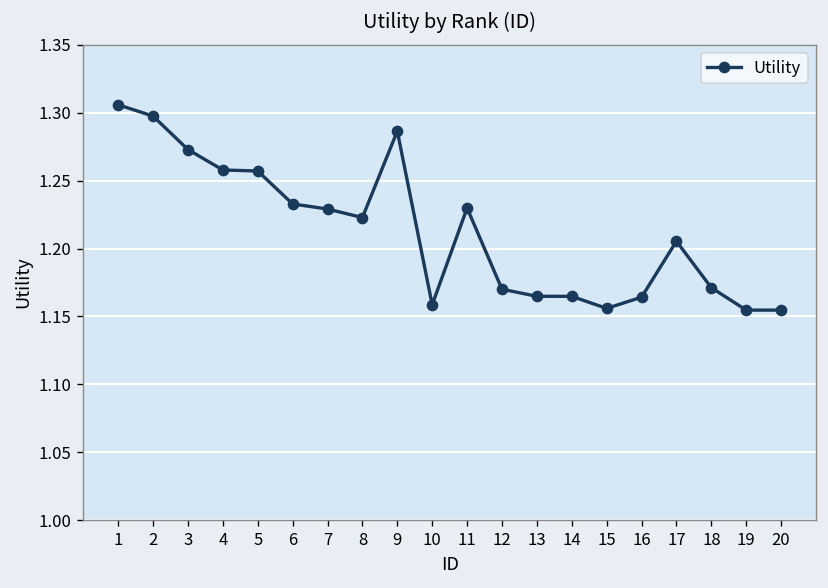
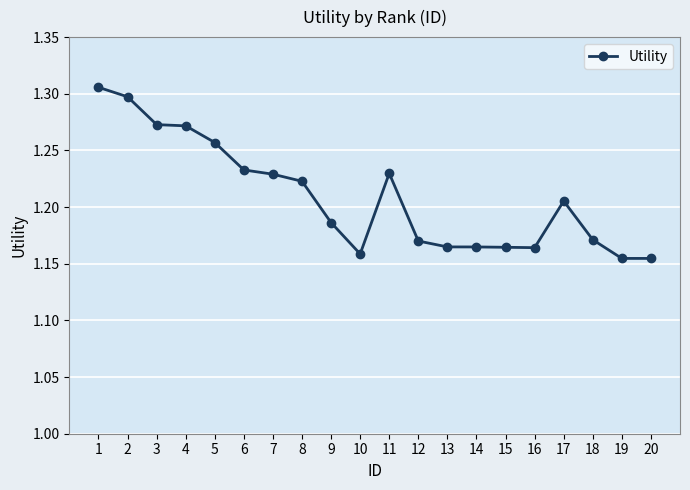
4: 1.258 -> 1.272
9: 1.286 -> 1.186
15: 1.156 -> 1.165
